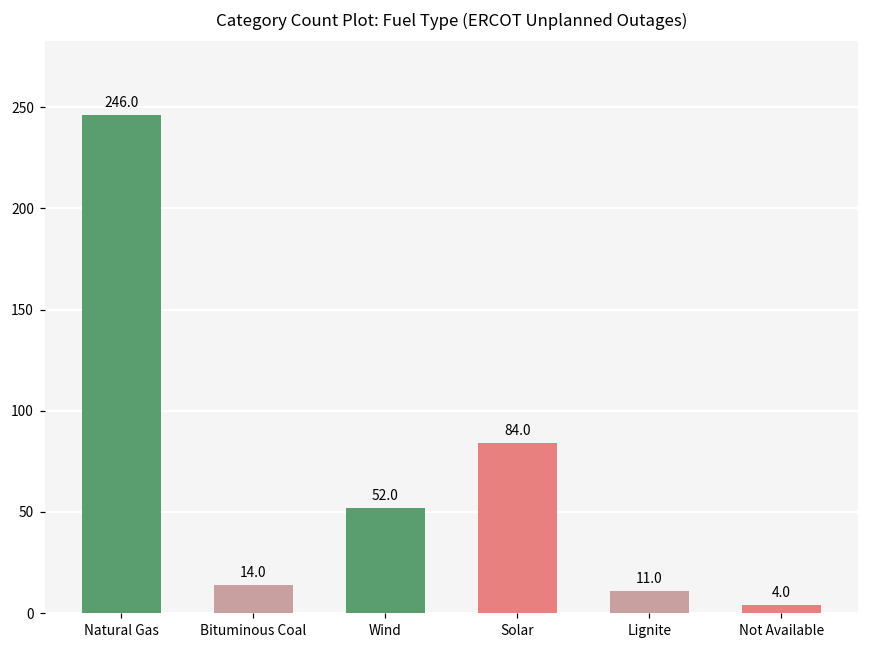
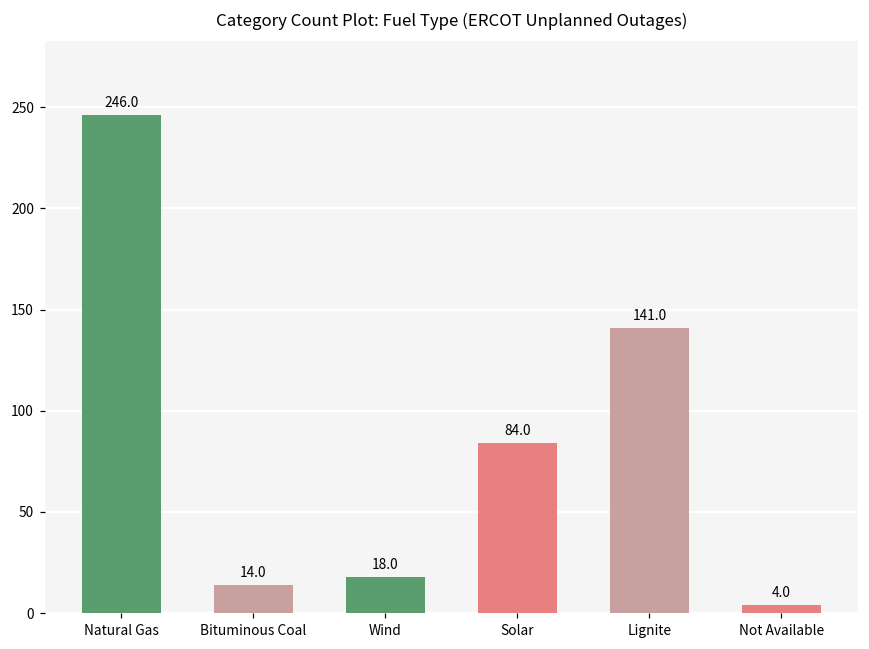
Wind: 52.0 -> 18.0
Lignite: 11.0 -> 141.0
